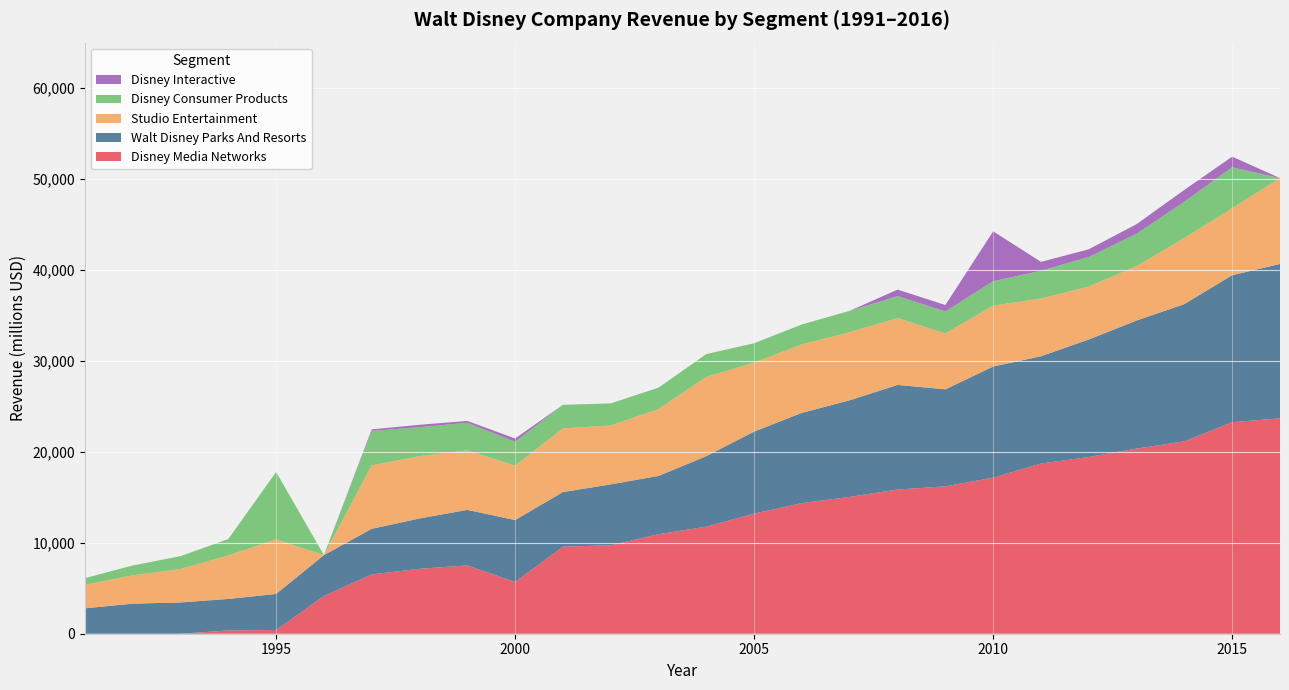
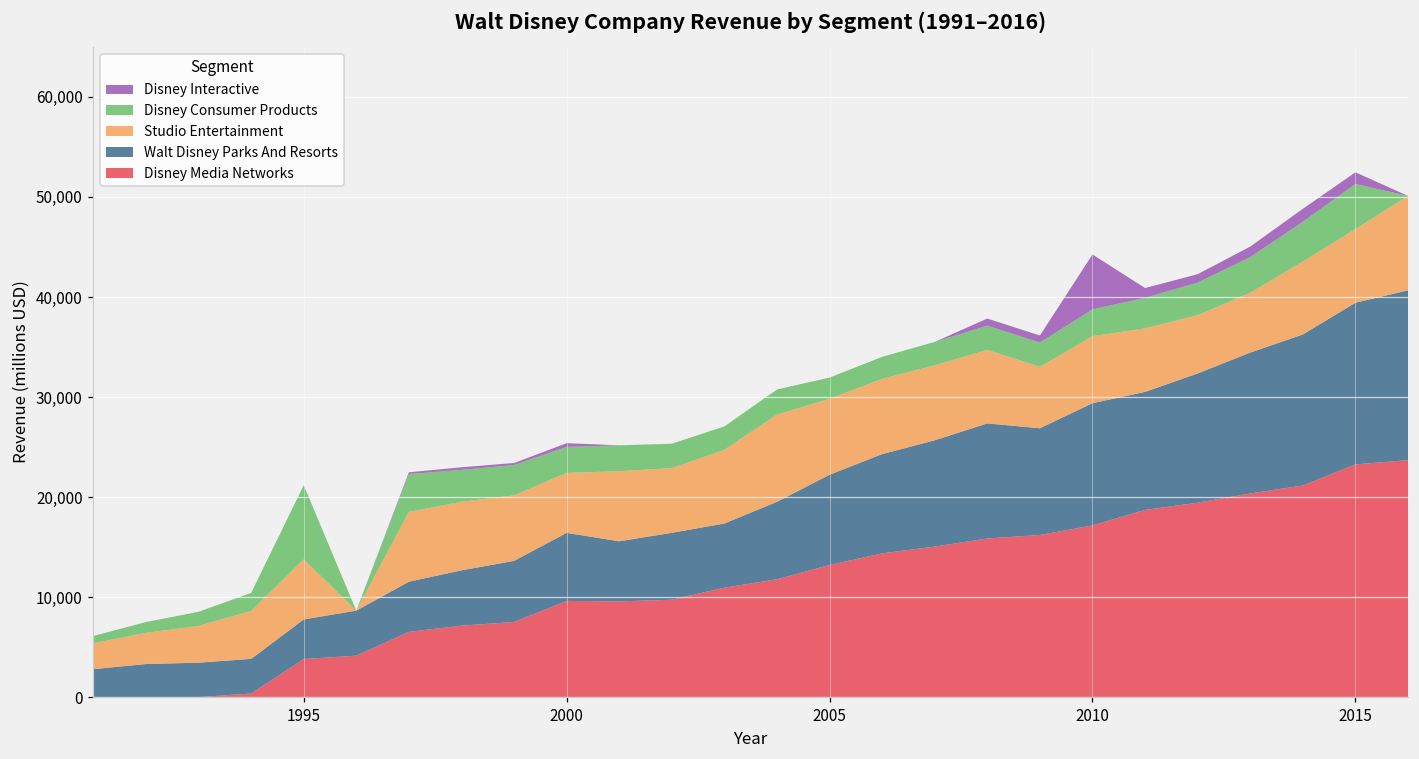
Disney Media Networks, 1995: 0 -> 4,000
Disney Media Networks, 2000: 6,000 -> 10,000
